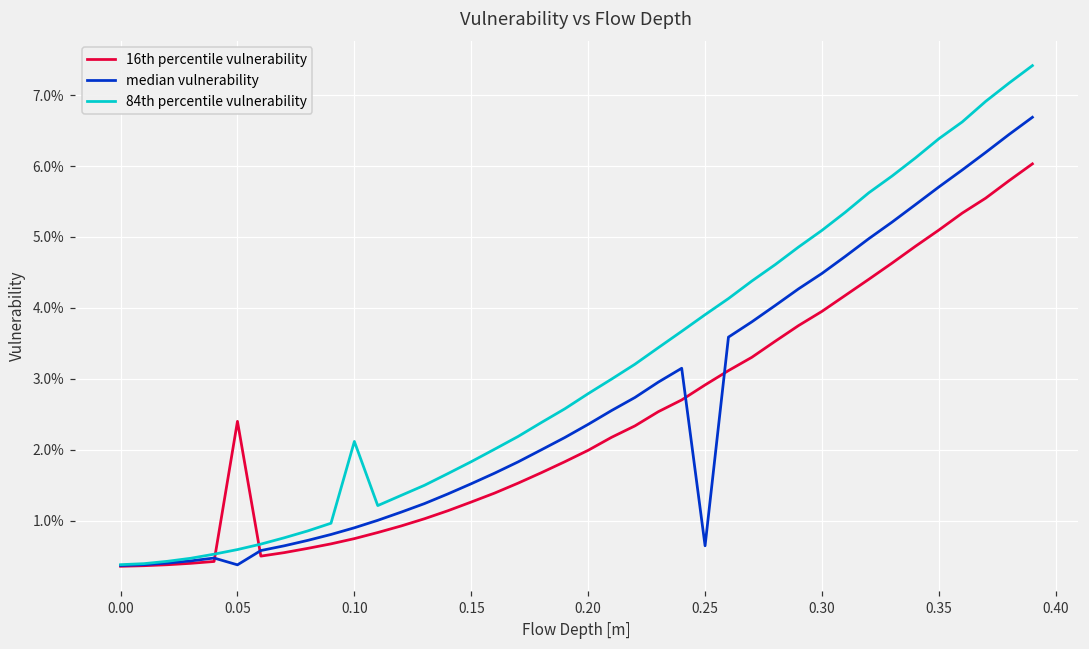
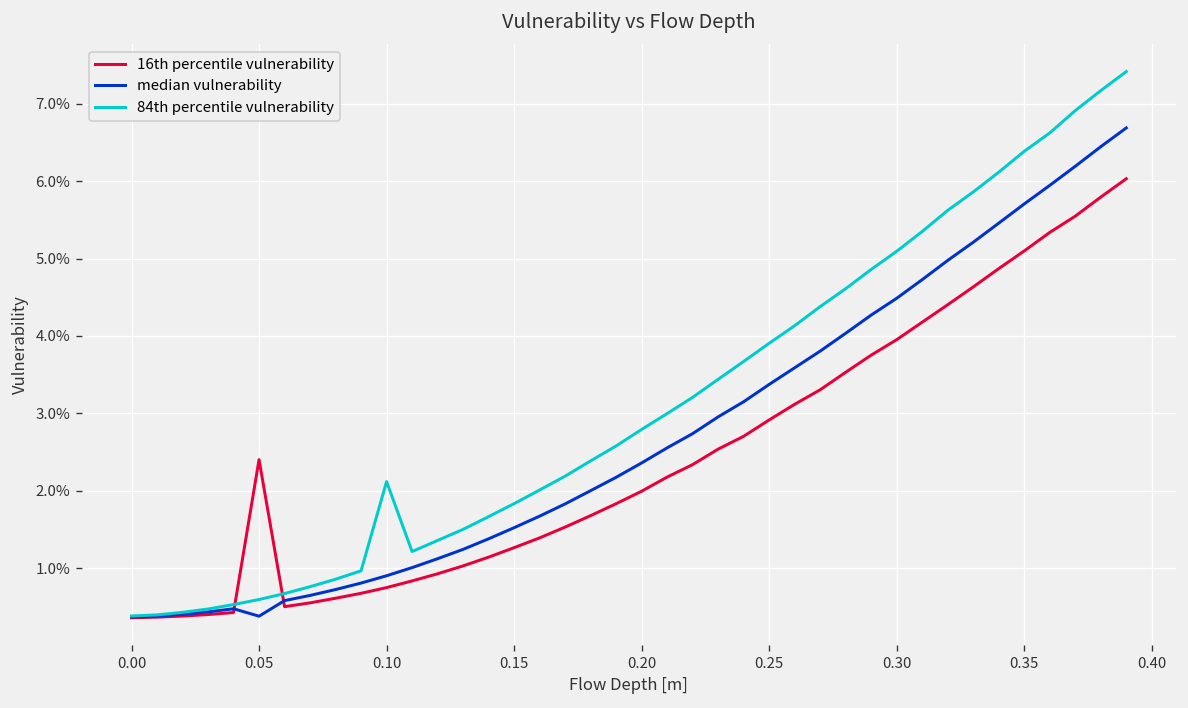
median vulnerability, 0.25: 0.6% -> 3.4%
